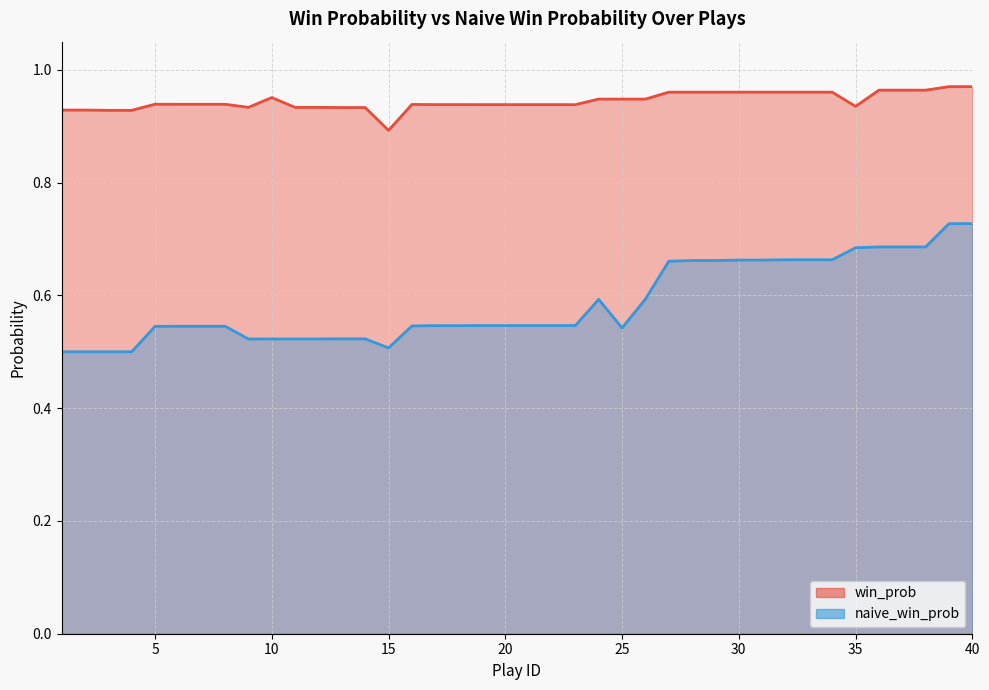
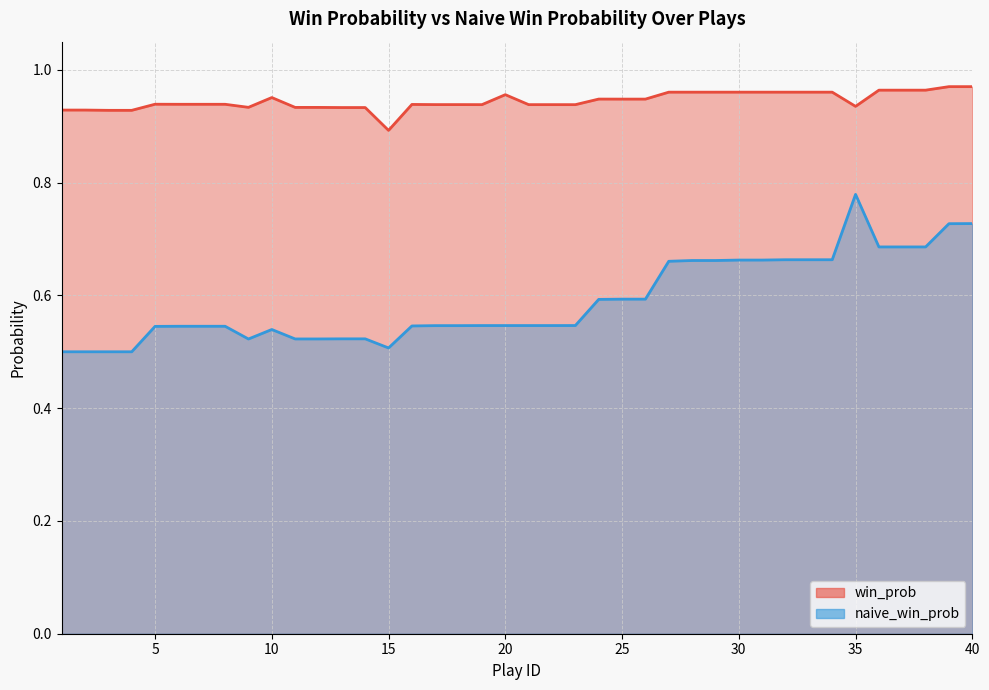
naive_win_prob, 10: 0.52 -> 0.54
win_prob, 20: 0.94 -> 0.96
naive_win_prob, 25: 0.54 -> 0.59
naive_win_prob, 35: 0.68 -> 0.78
